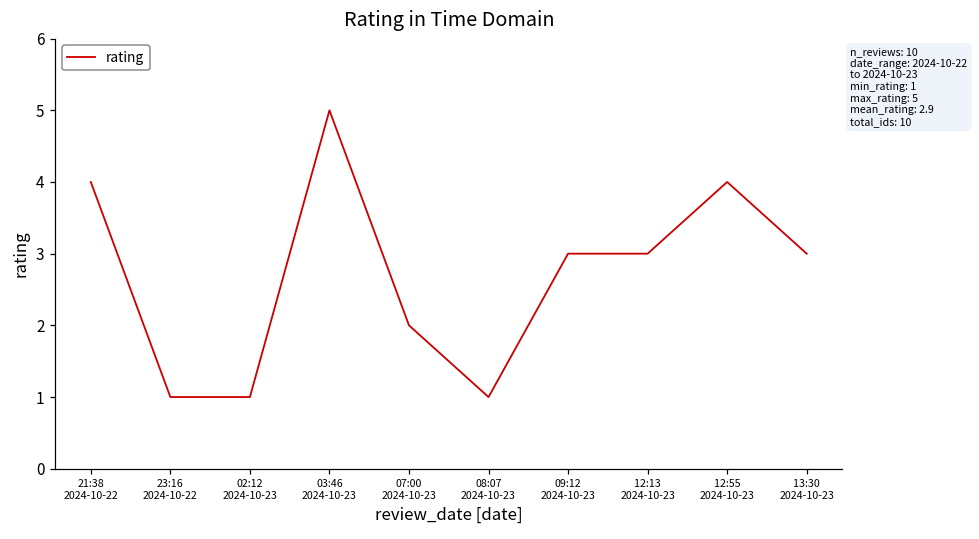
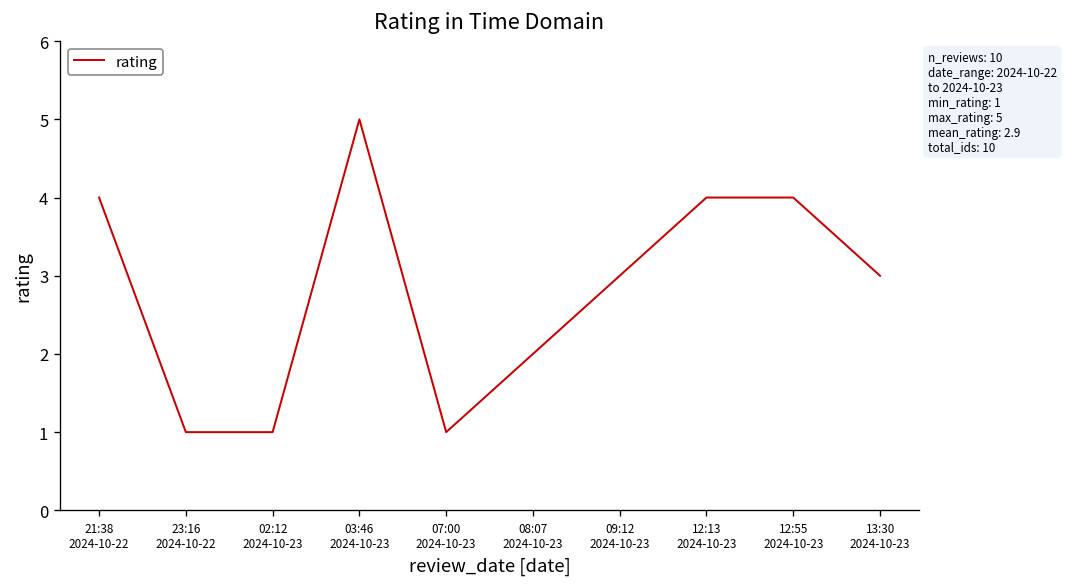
07:00 2024-10-23: 2 -> 1
08:07 2024-10-23: 1 -> 2
12:13 2024-10-23: 3 -> 4
